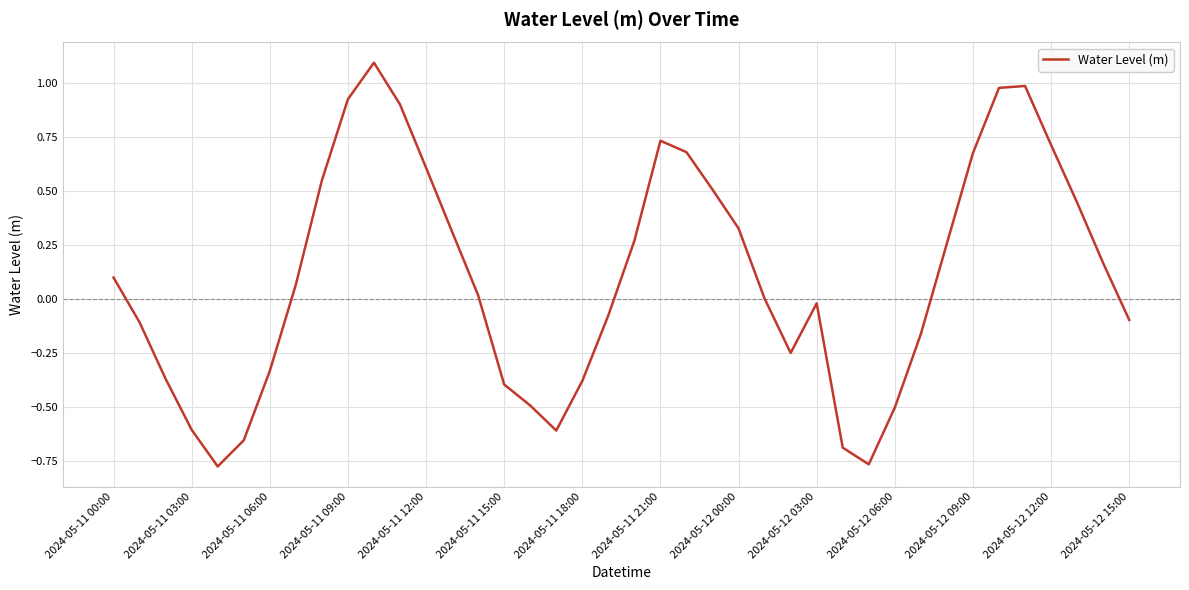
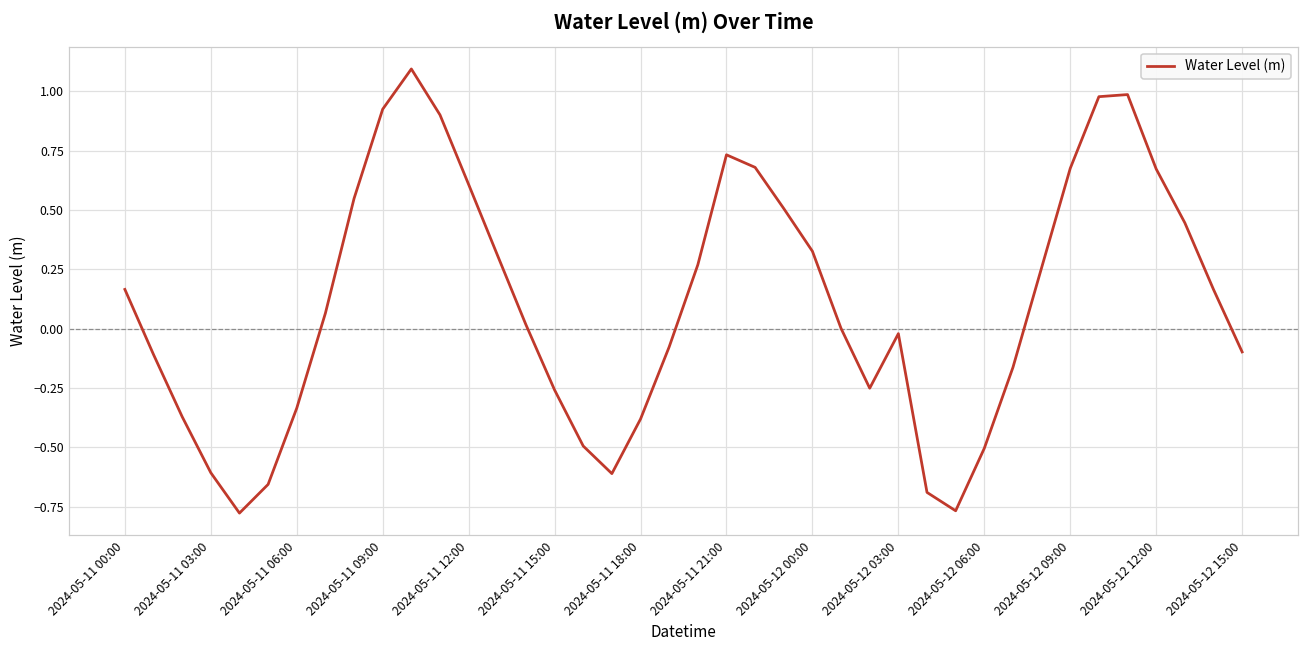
2024-05-11 00:00: 0.10 -> 0.17
2024-05-11 15:00: -0.40 -> -0.26
2024-05-12 12:00: 0.71 -> 0.67
